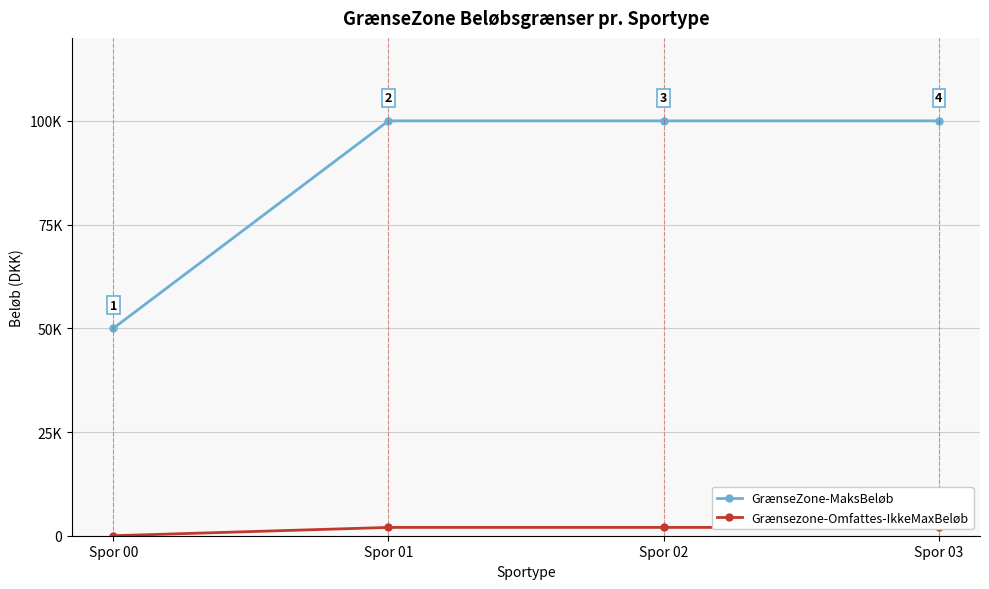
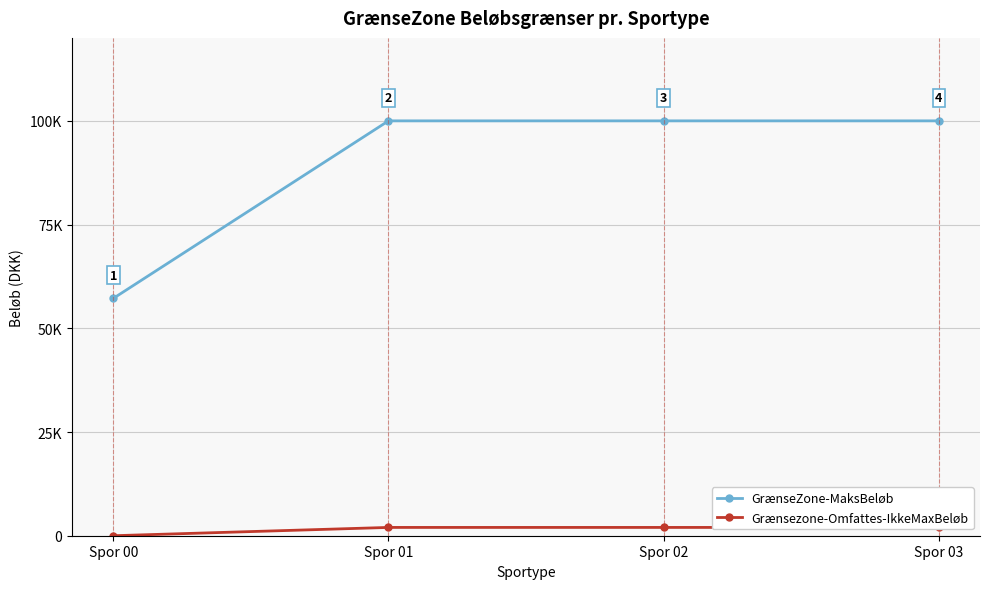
GrænseZone-MaksBeløb, Spor 00: 50000 -> 57000
